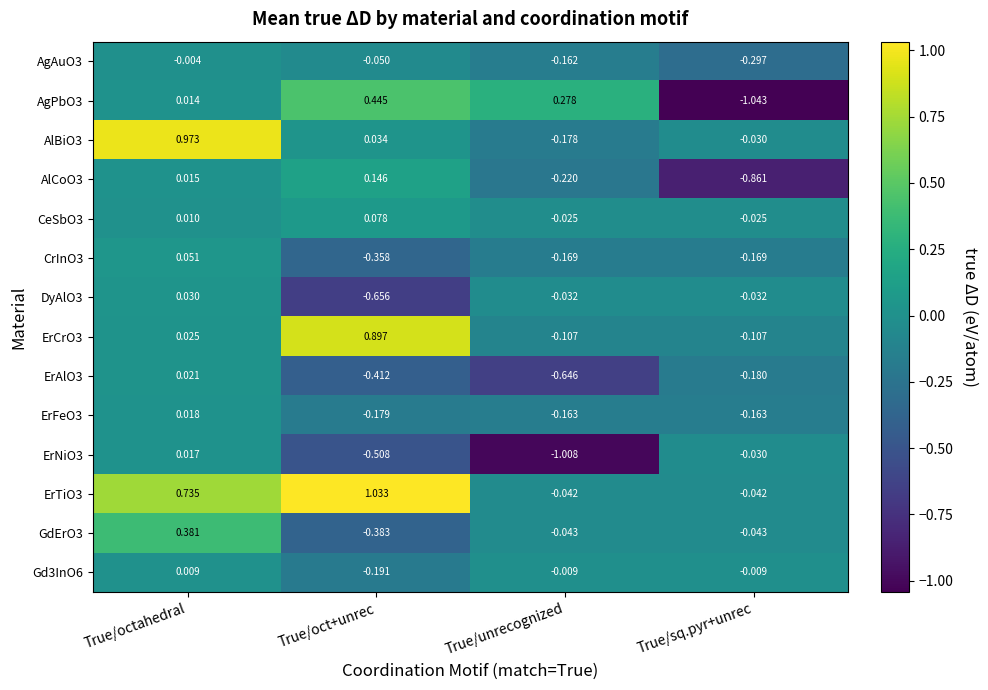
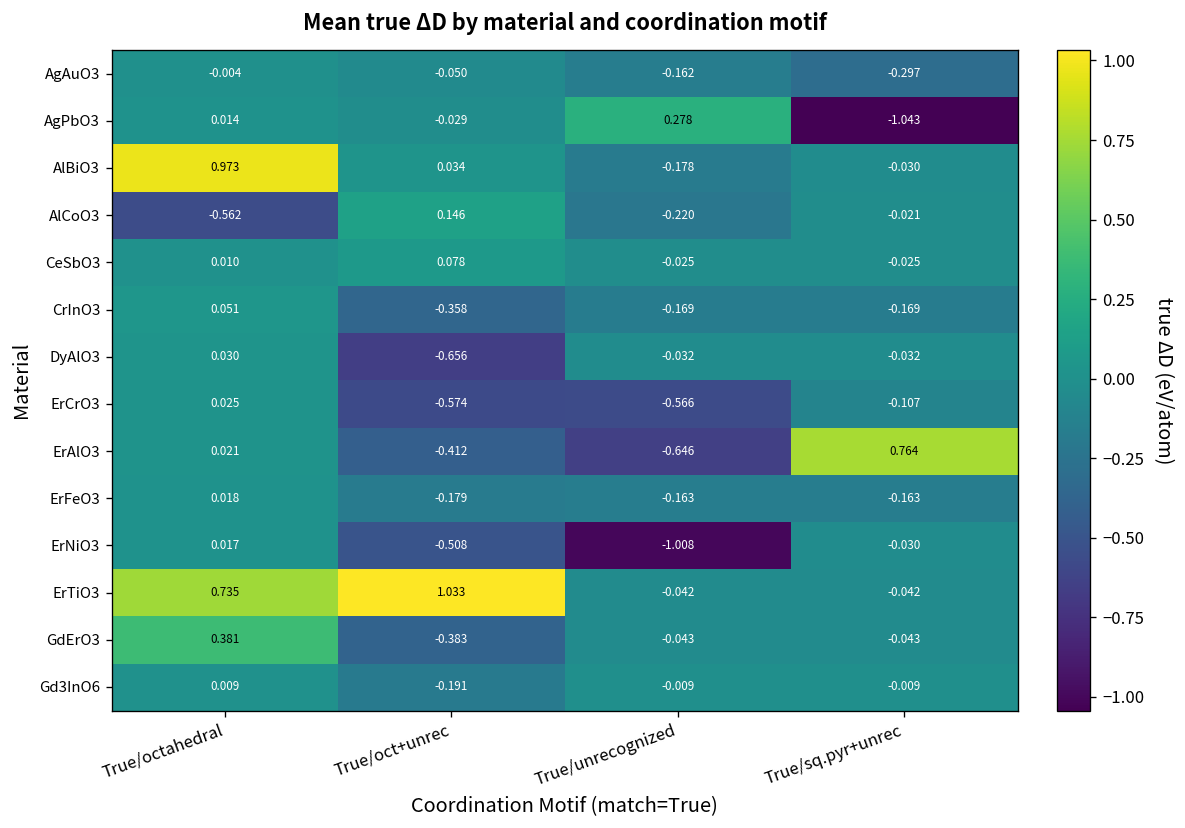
AgPbO3, True/oct+unrec: 0.445 -> -0.029
AlCoO3, True/octahedral: 0.015 -> -0.562
AlCoO3, True/sq.pyr+unrec: -0.861 -> -0.021
ErCrO3, True/oct+unrec: 0.897 -> -0.574
ErCrO3, True/unrecognized: -0.107 -> -0.566
ErAlO3, True/sq.pyr+unrec: -0.180 -> 0.764
